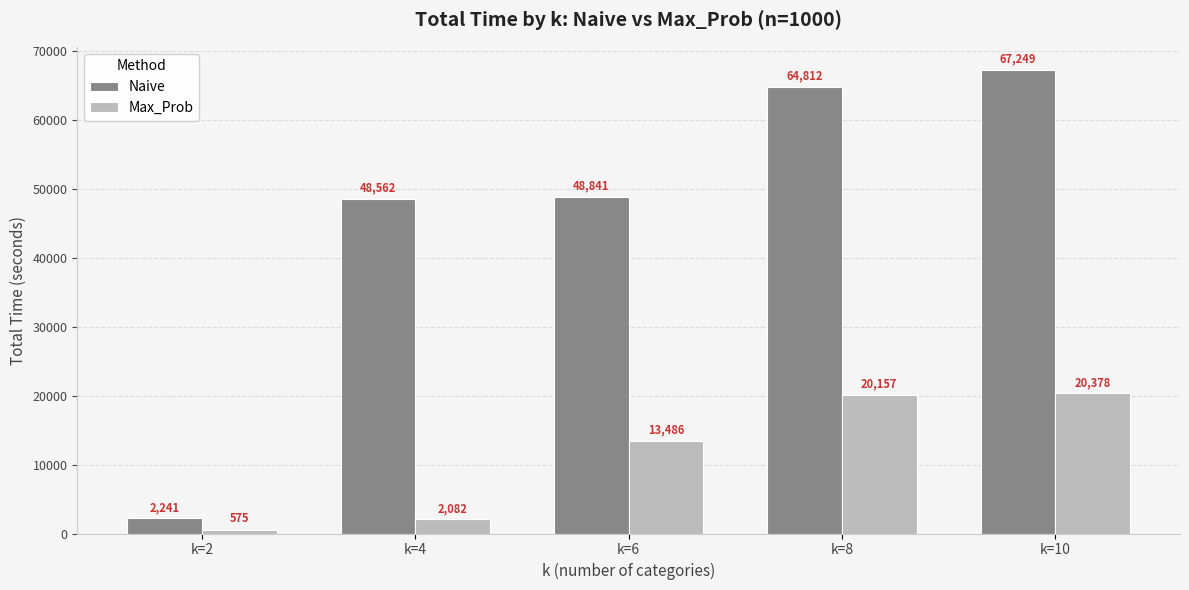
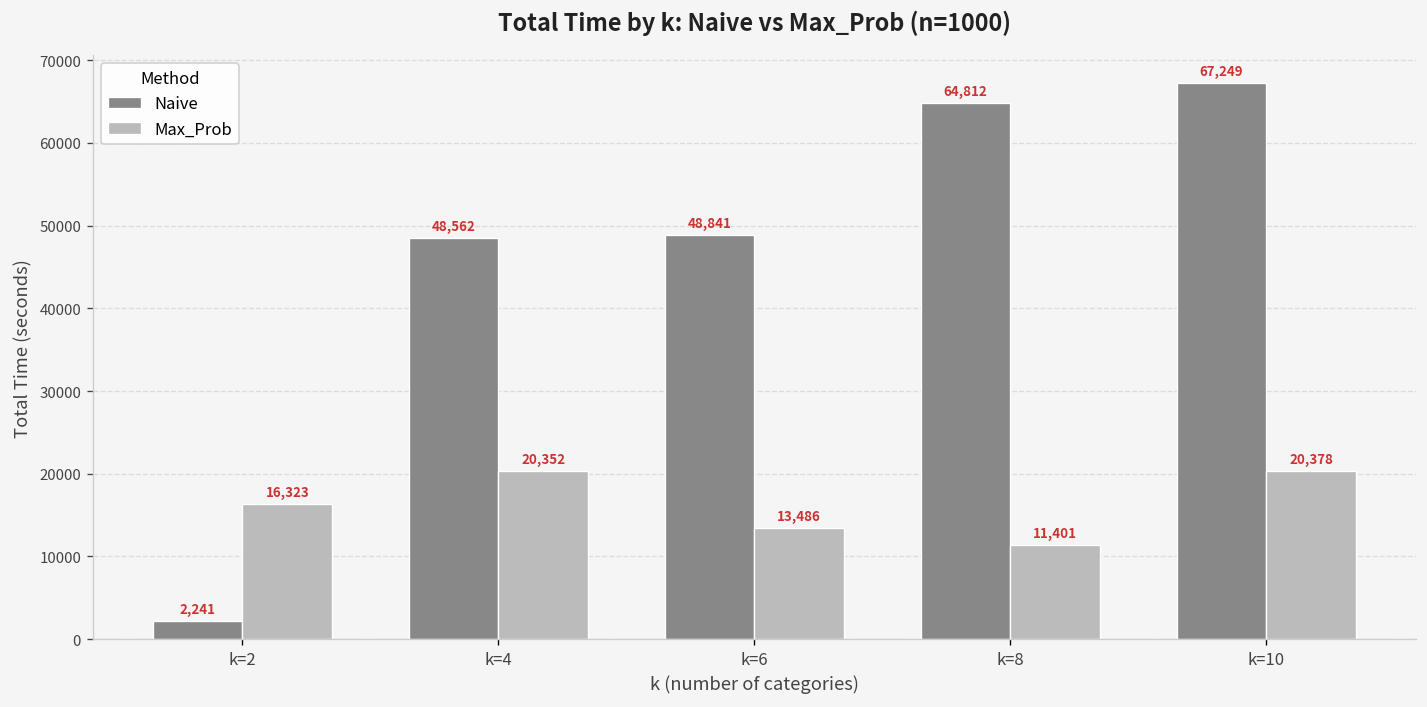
Max_Prob, k=2: 575 -> 16,323
Max_Prob, k=4: 2,082 -> 20,352
Max_Prob, k=8: 20,157 -> 11,401
